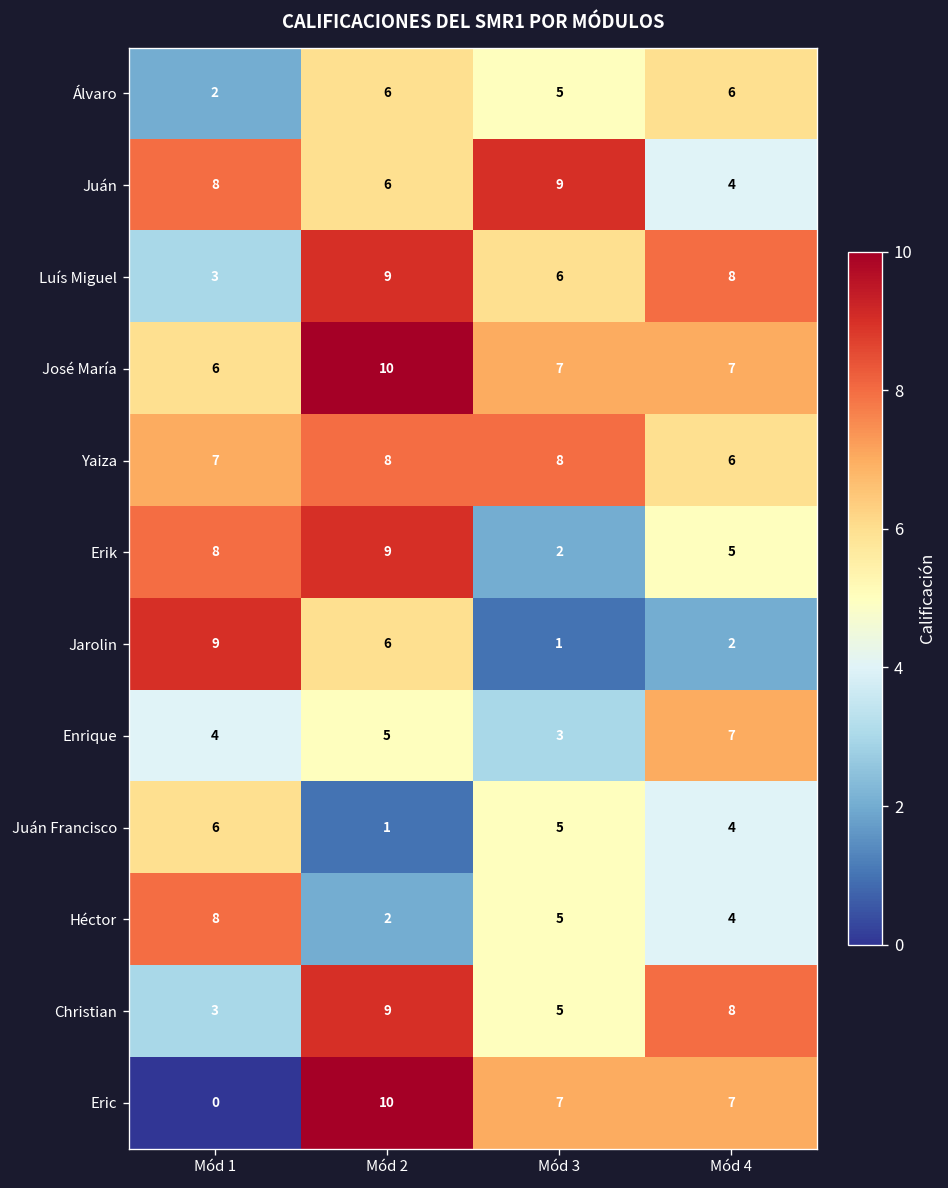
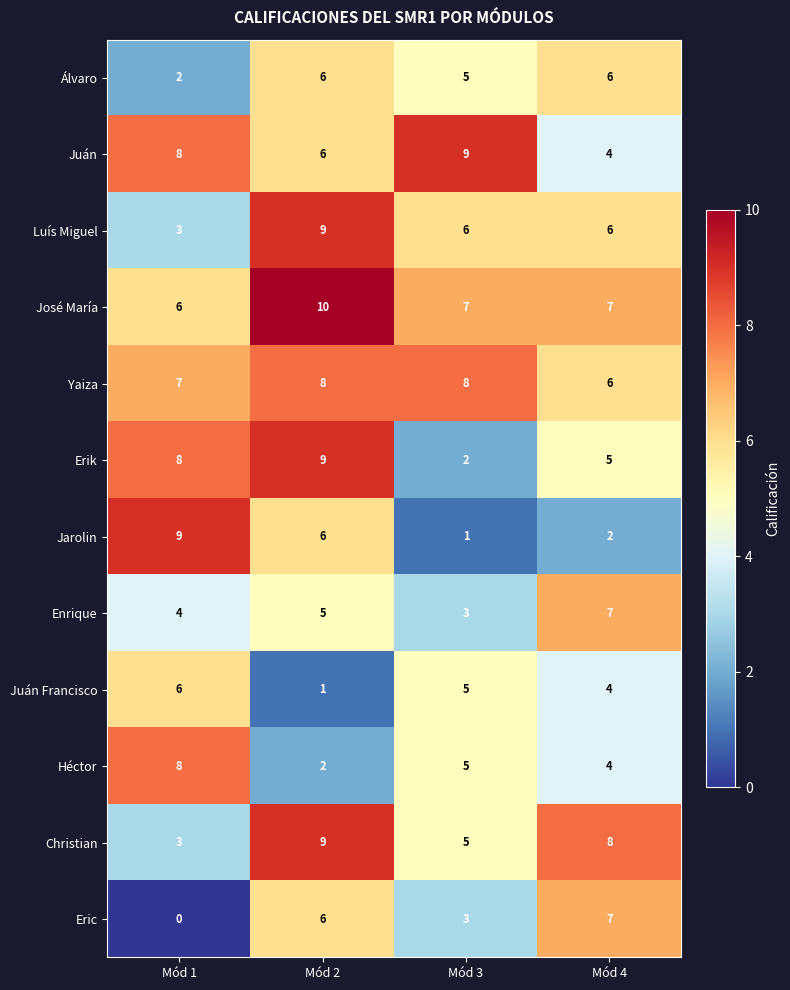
Luís Miguel, Mód 4: 8 -> 6
Eric, Mód 2: 10 -> 6
Eric, Mód 3: 7 -> 3
